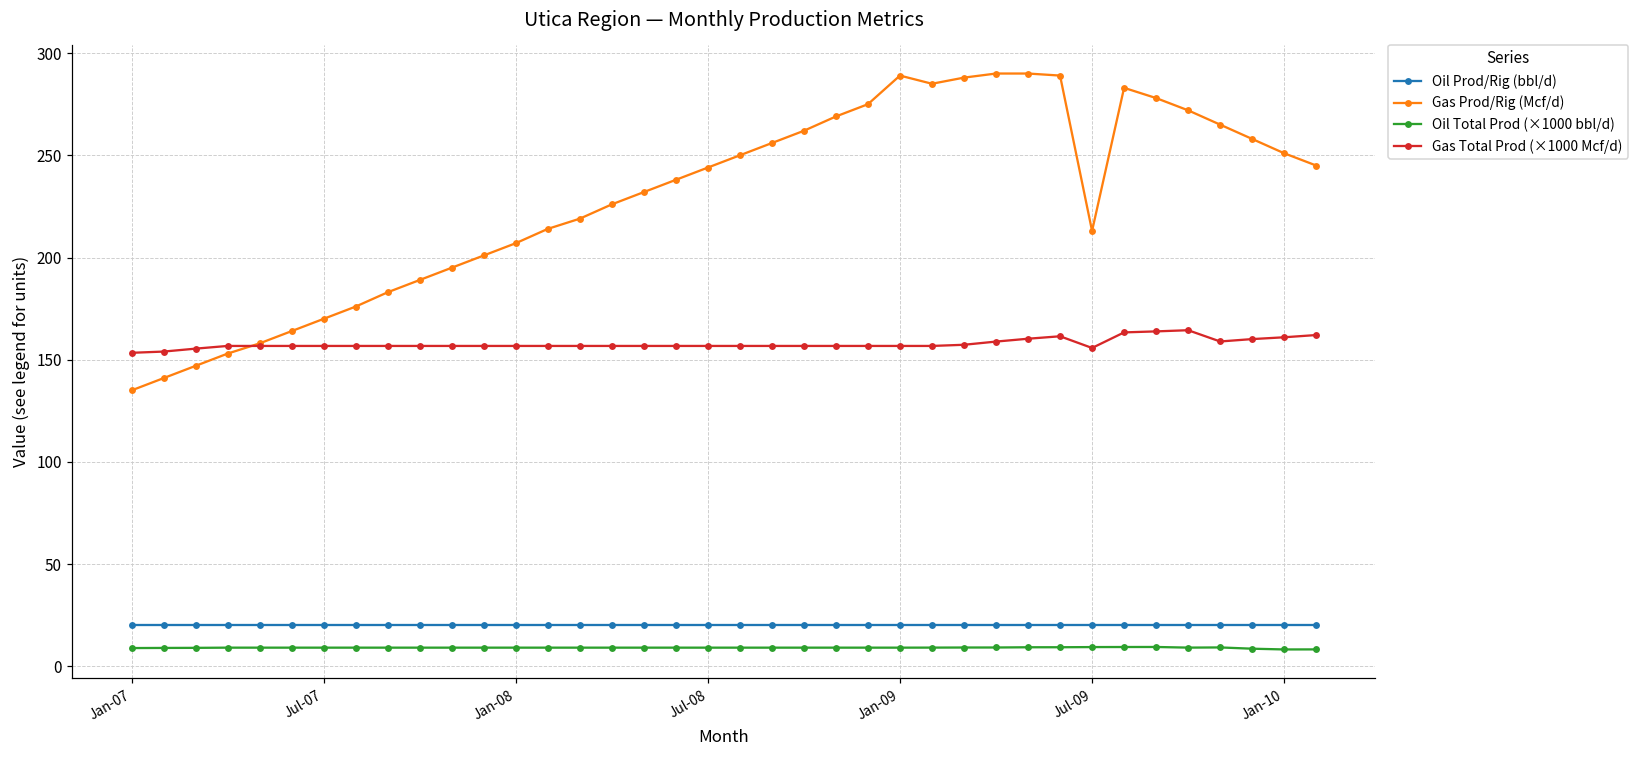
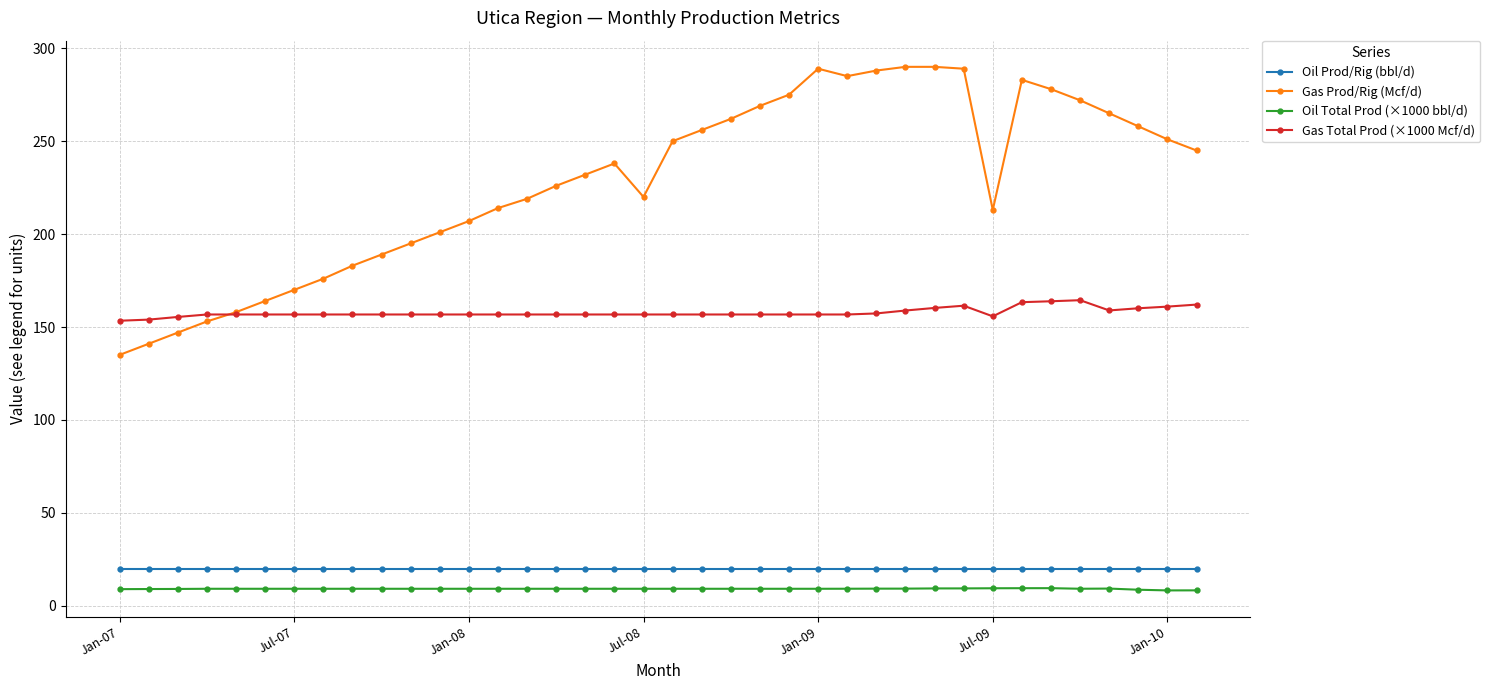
Gas Prod/Rig (Mcf/d), Jul-08: 244 -> 220
